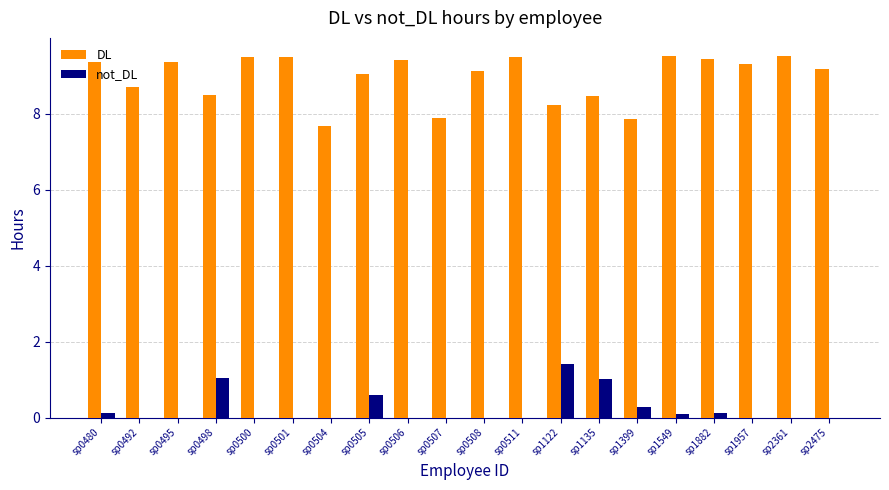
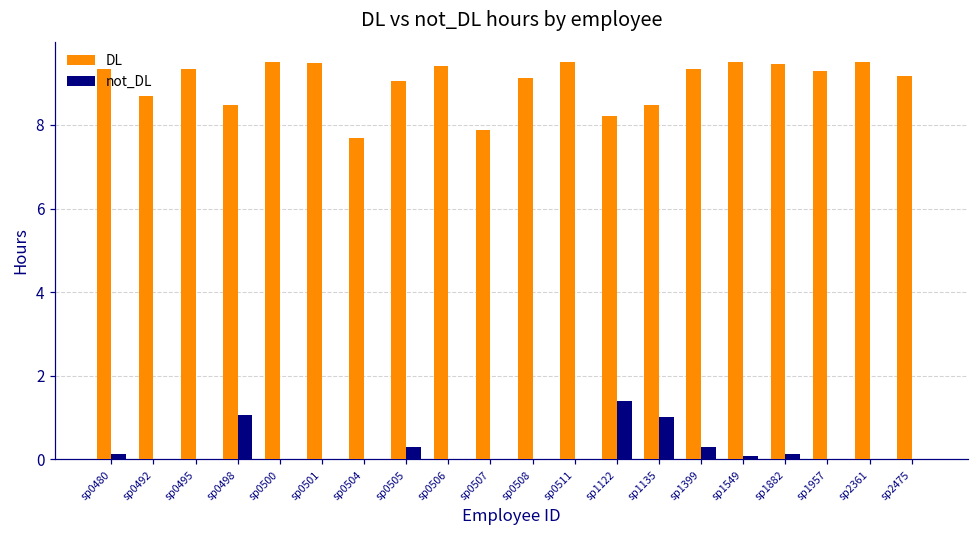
not_DL, sp0505: 0.6 -> 0.3
DL, sp1399: 7.9 -> 9.4
